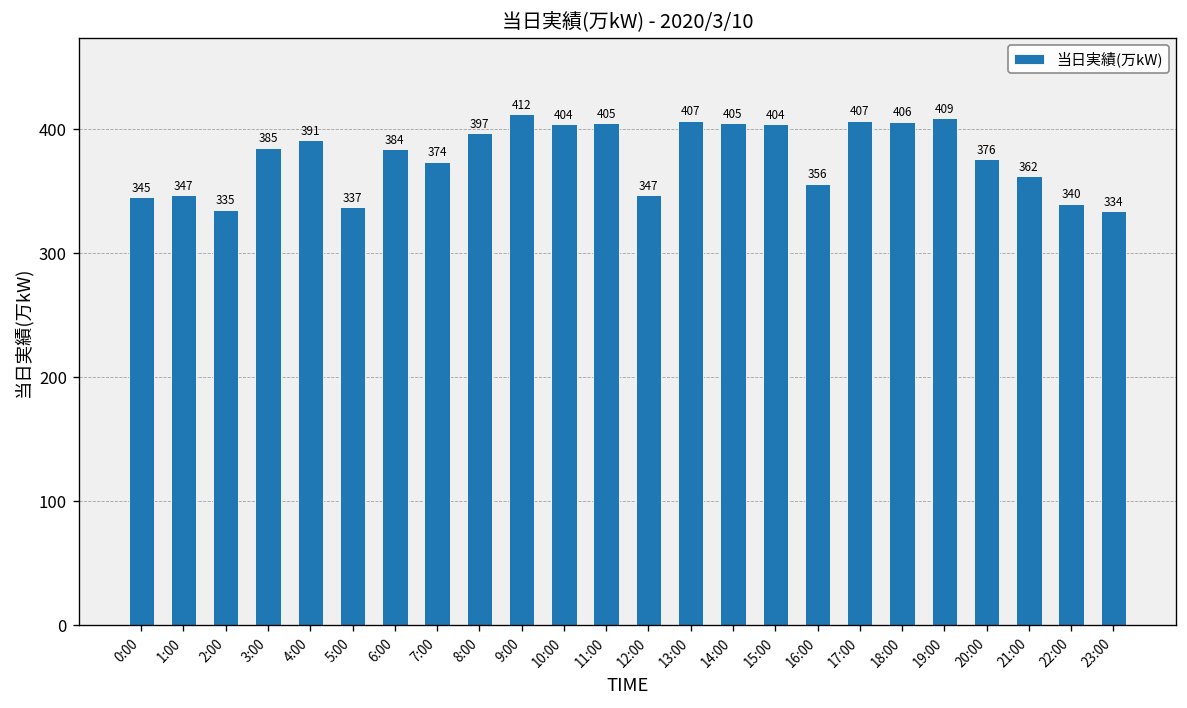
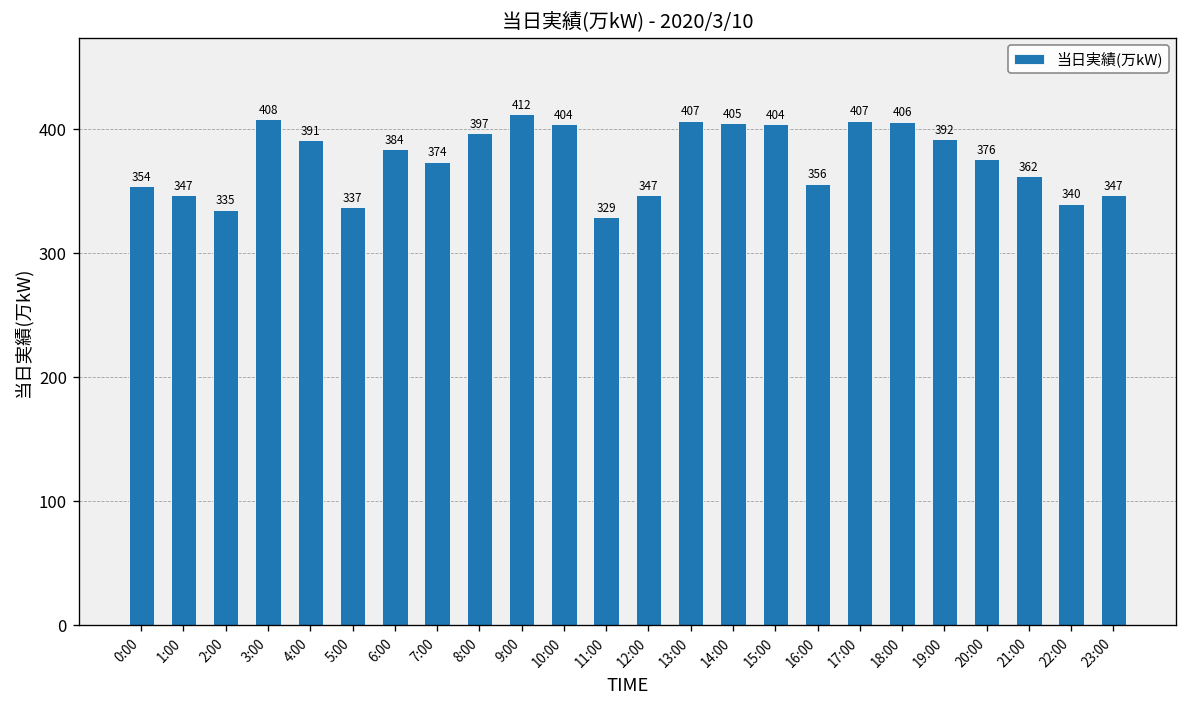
0:00: 345 -> 354
3:00: 385 -> 408
11:00: 405 -> 329
19:00: 409 -> 392
23:00: 334 -> 347
